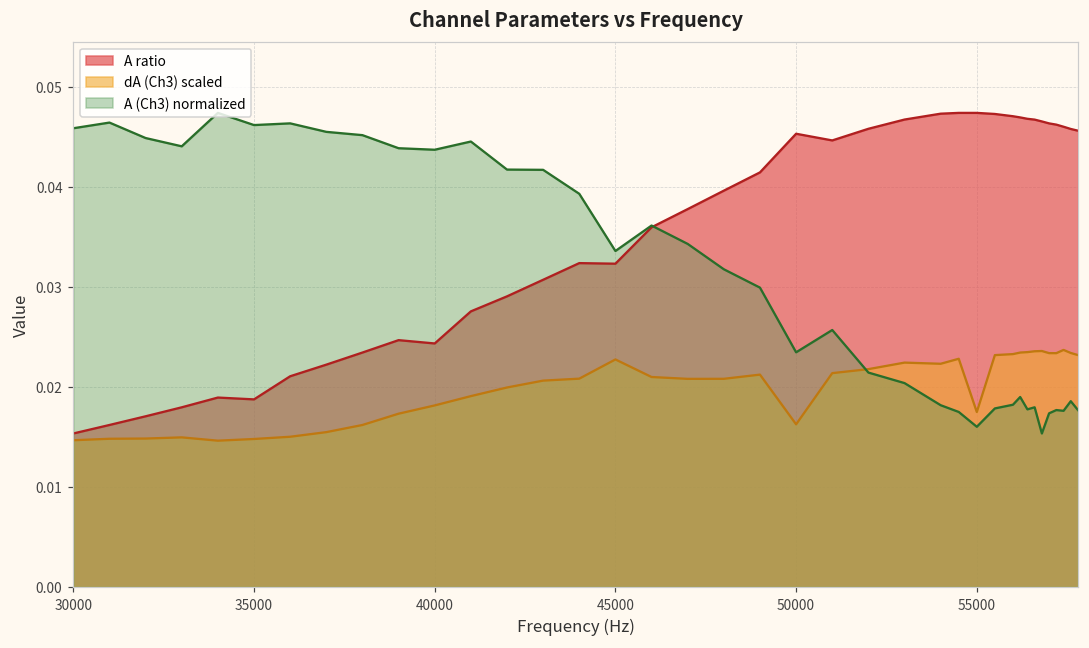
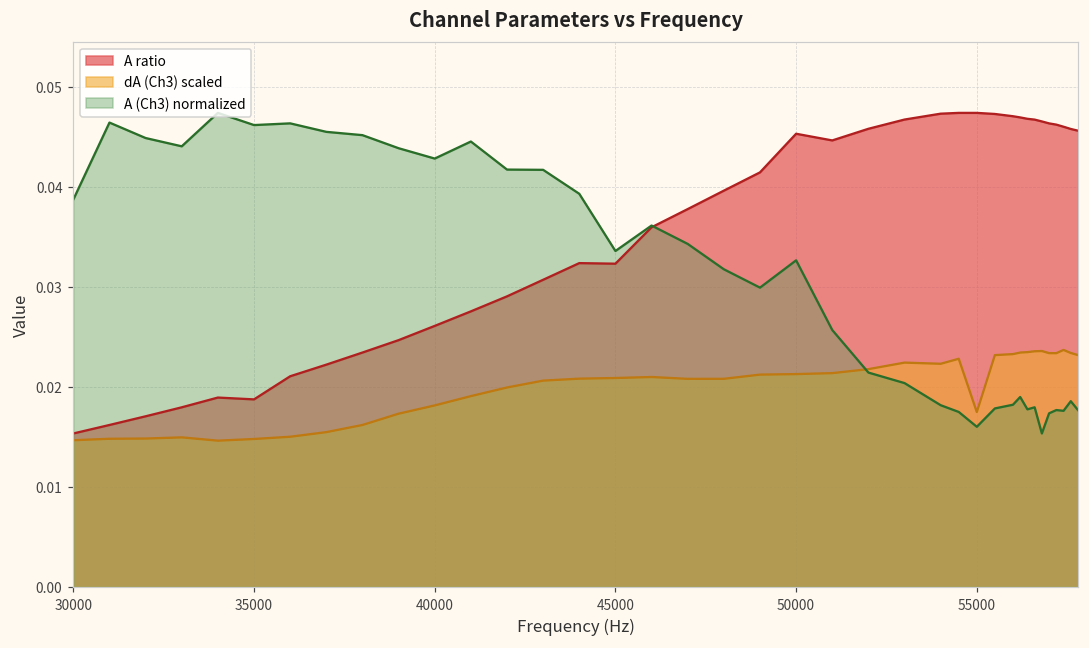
A (Ch3) normalized, 30000: 0.046 -> 0.039
A ratio, 40000: 0.024 -> 0.026
A (Ch3) normalized, 40000: 0.044 -> 0.043
dA (Ch3) scaled, 45000: 0.023 -> 0.021
dA (Ch3) scaled, 50000: 0.016 -> 0.021
A (Ch3) normalized, 50000: 0.023 -> 0.033
